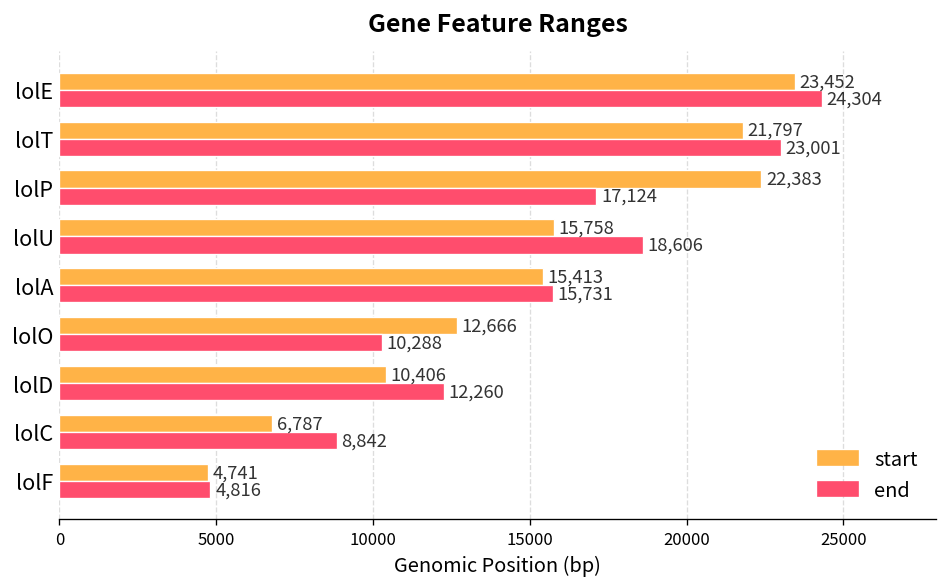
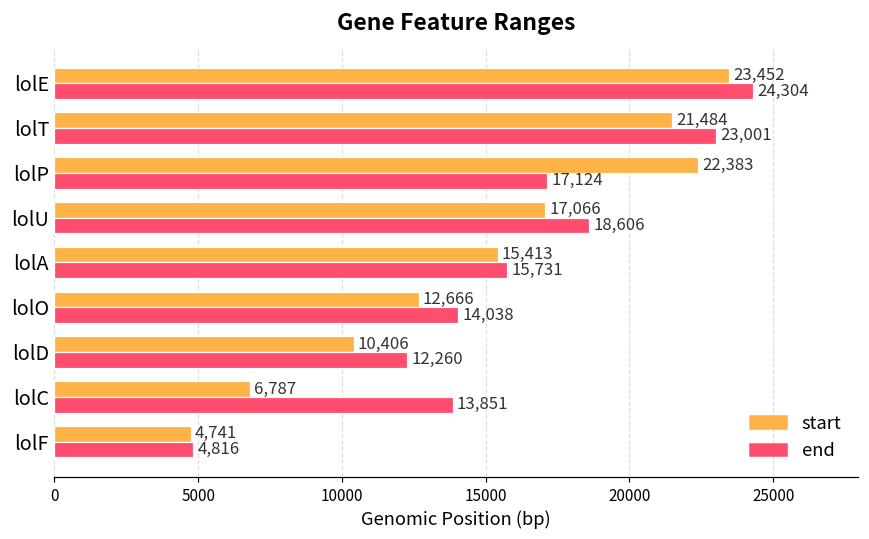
start, lolT: 21,797 -> 21,484
start, lolU: 15,758 -> 17,066
end, lolO: 10,288 -> 14,038
end, lolC: 8,842 -> 13,851
